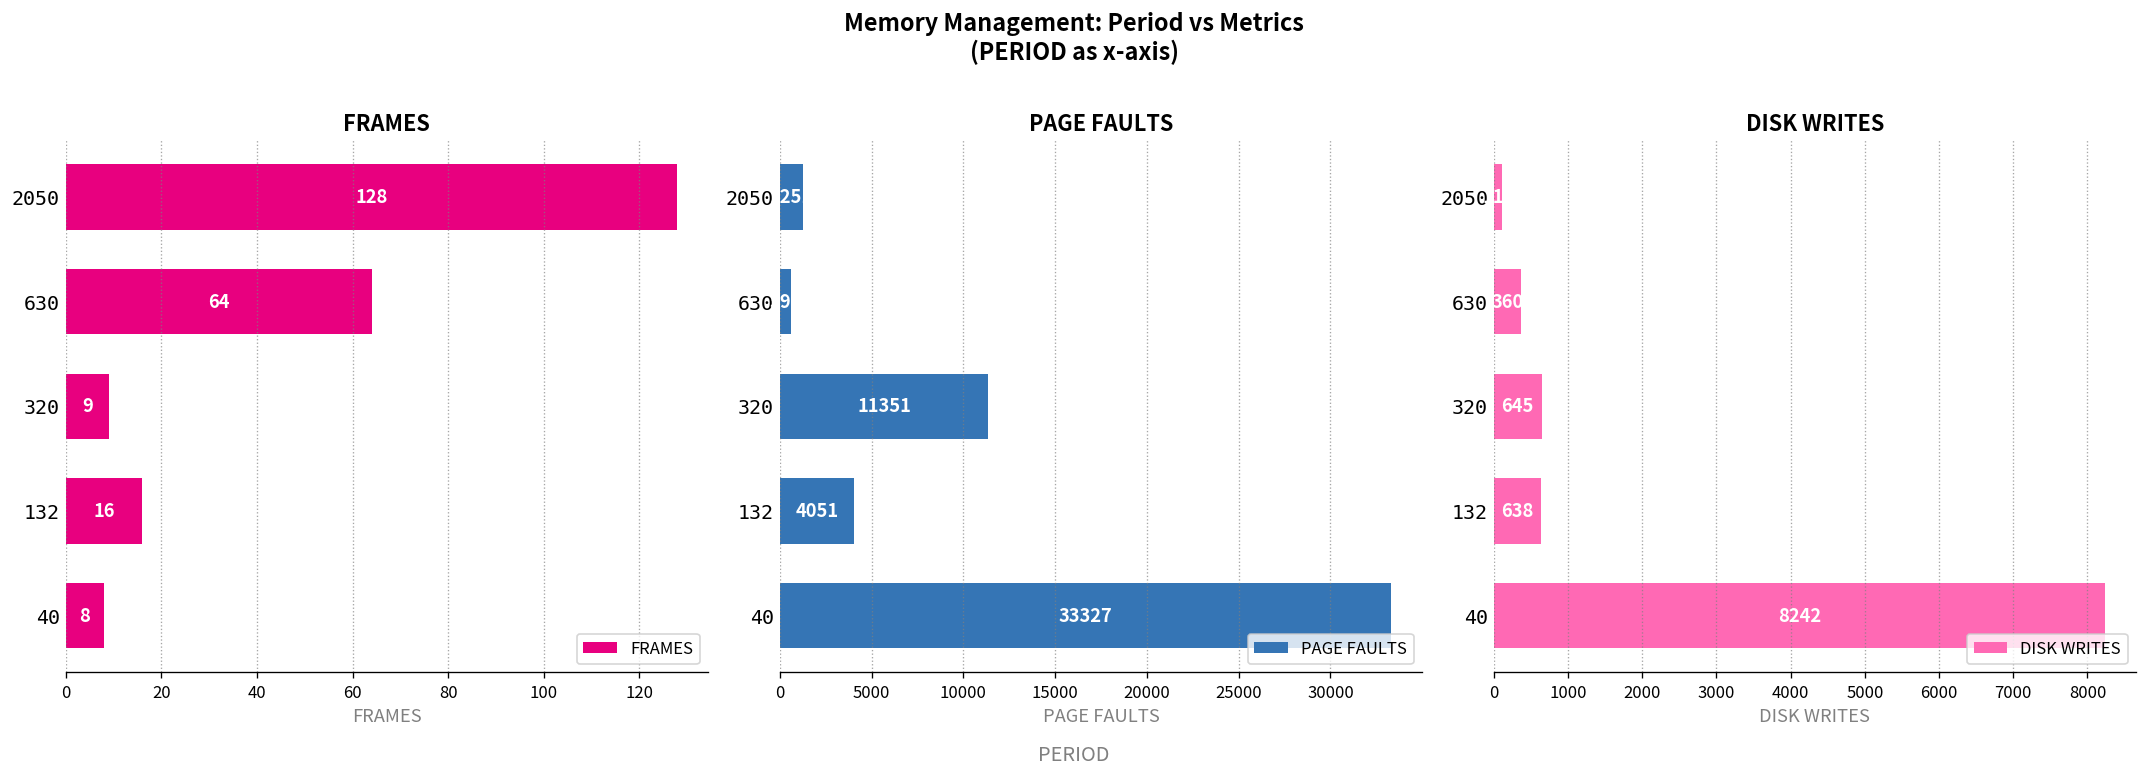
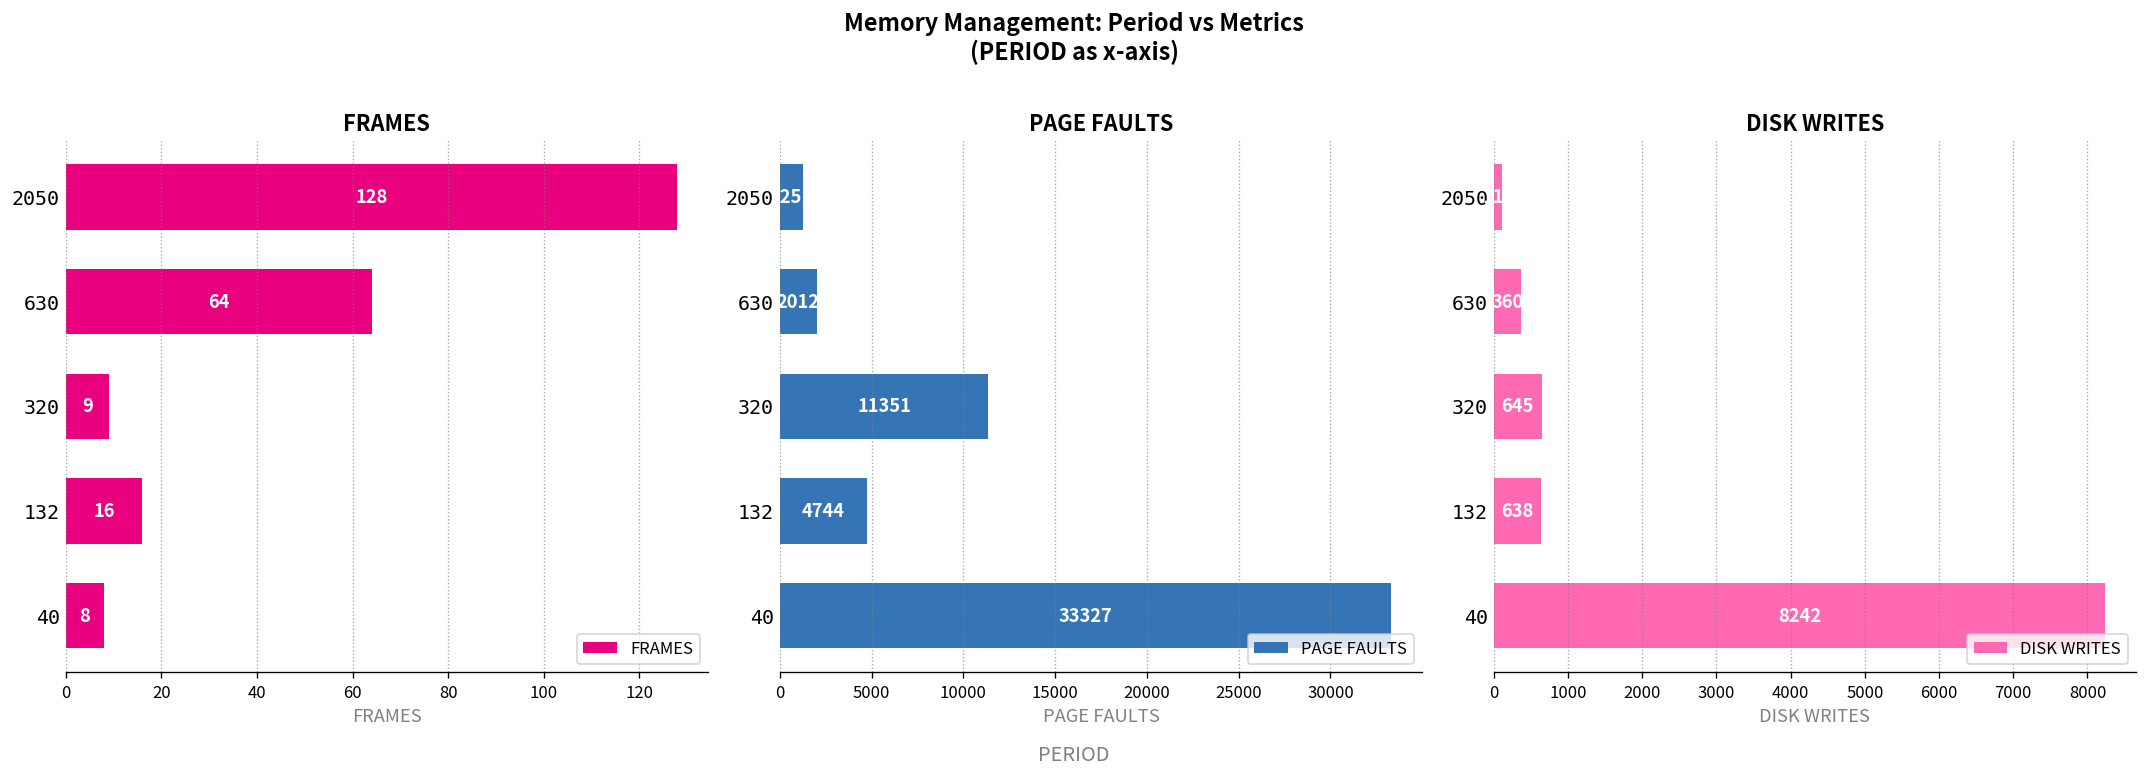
PAGE FAULTS, 630: 600 -> 2000
PAGE FAULTS, 132: 4051 -> 4744
